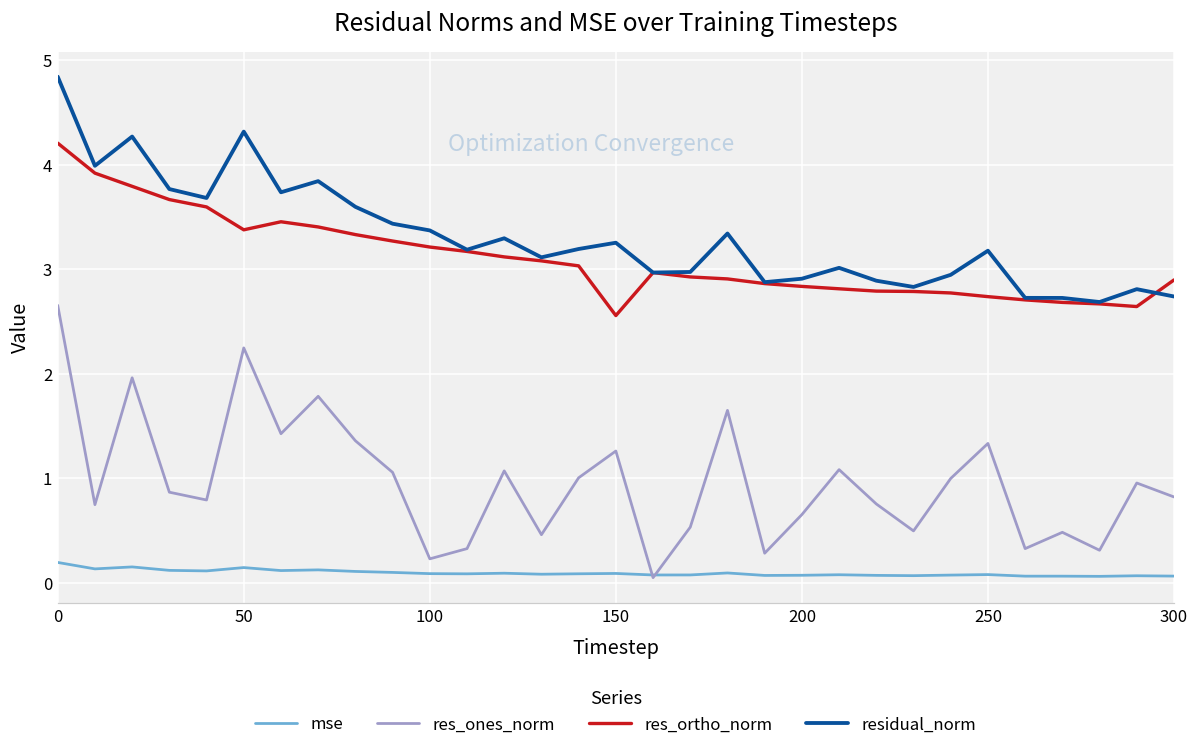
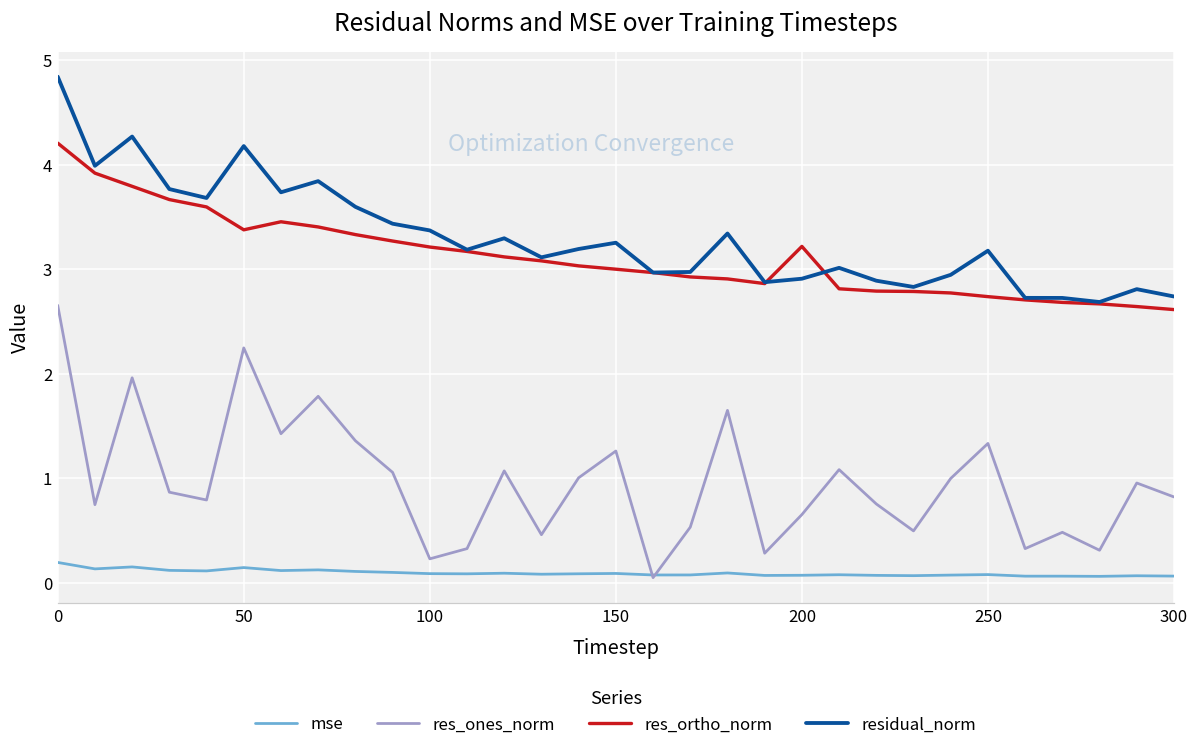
residual_norm, 50: 4.3 -> 4.2
res_ortho_norm, 150: 2.6 -> 3.0
res_ortho_norm, 200: 2.8 -> 3.2
res_ortho_norm, 300: 2.9 -> 2.6
